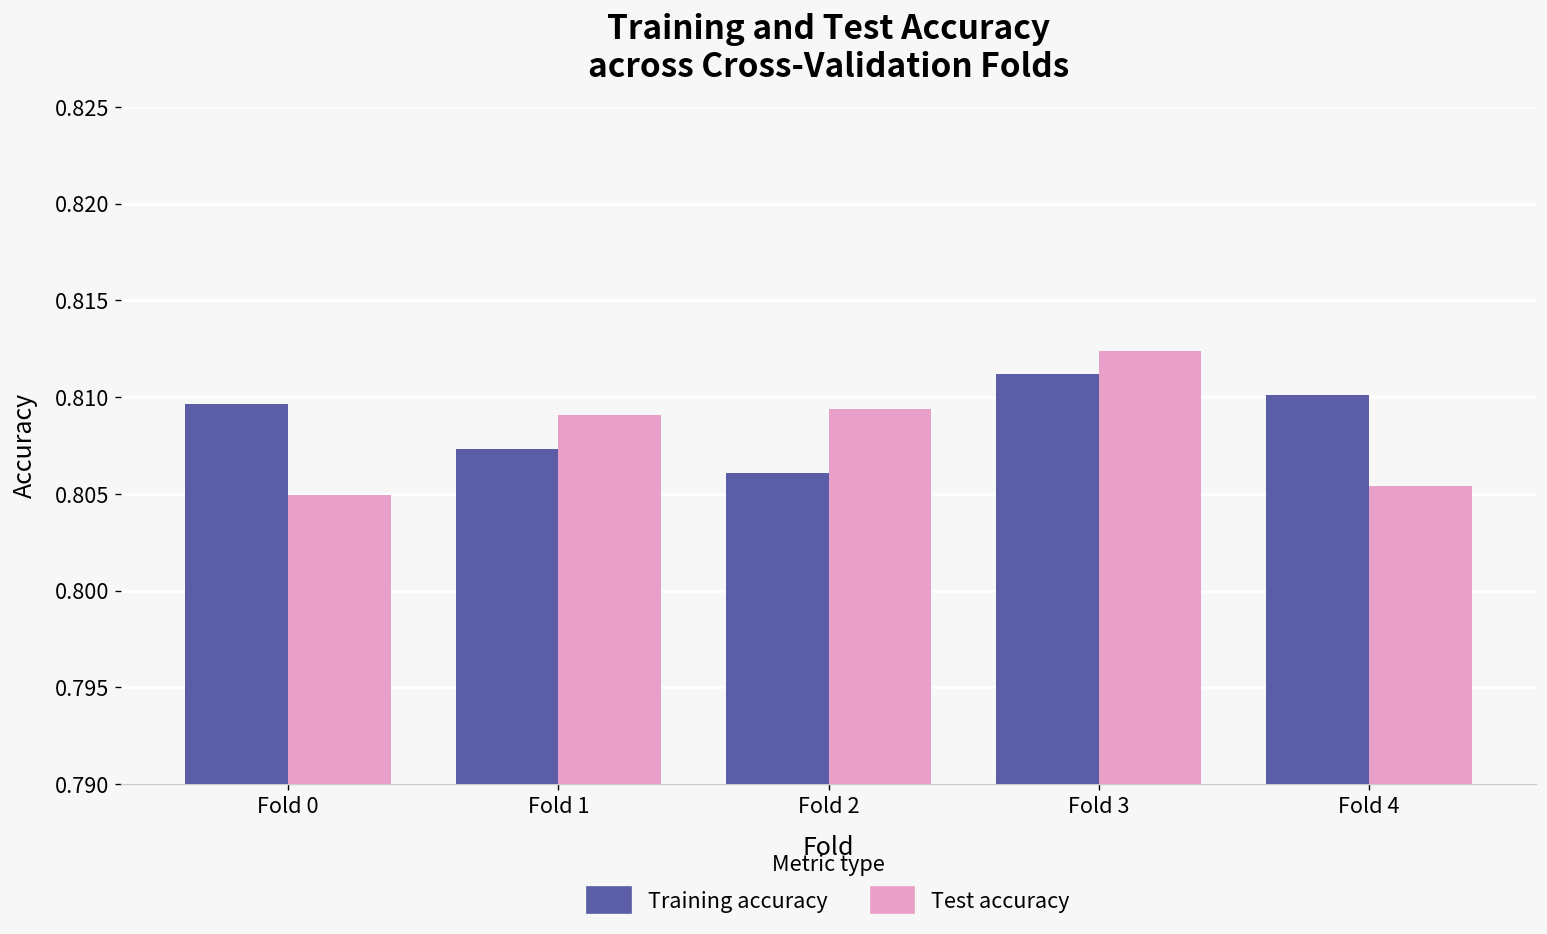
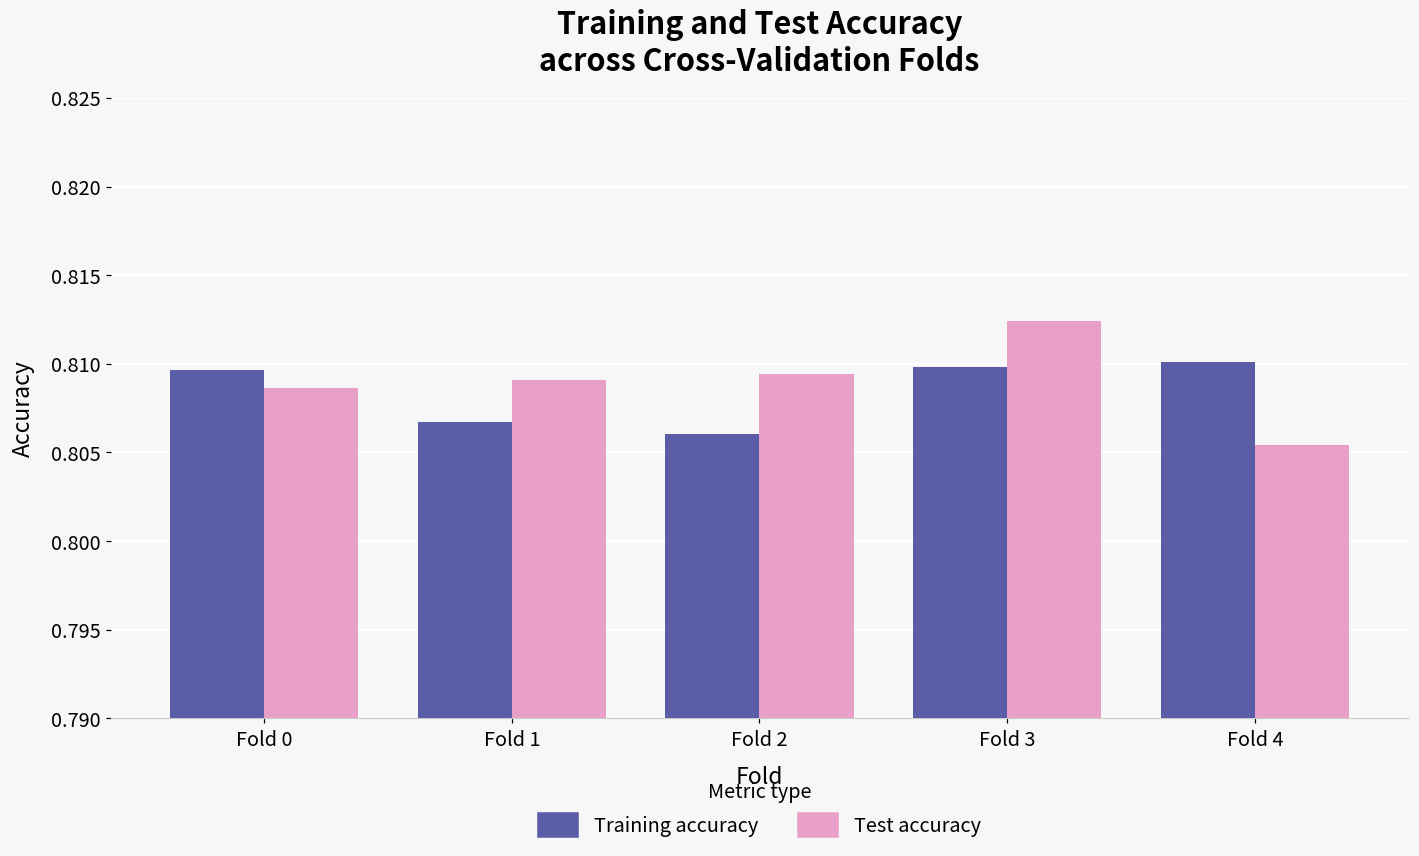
Test accuracy, Fold 0: 0.8049 -> 0.8086
Training accuracy, Fold 1: 0.8073 -> 0.8067
Training accuracy, Fold 3: 0.8112 -> 0.8098
